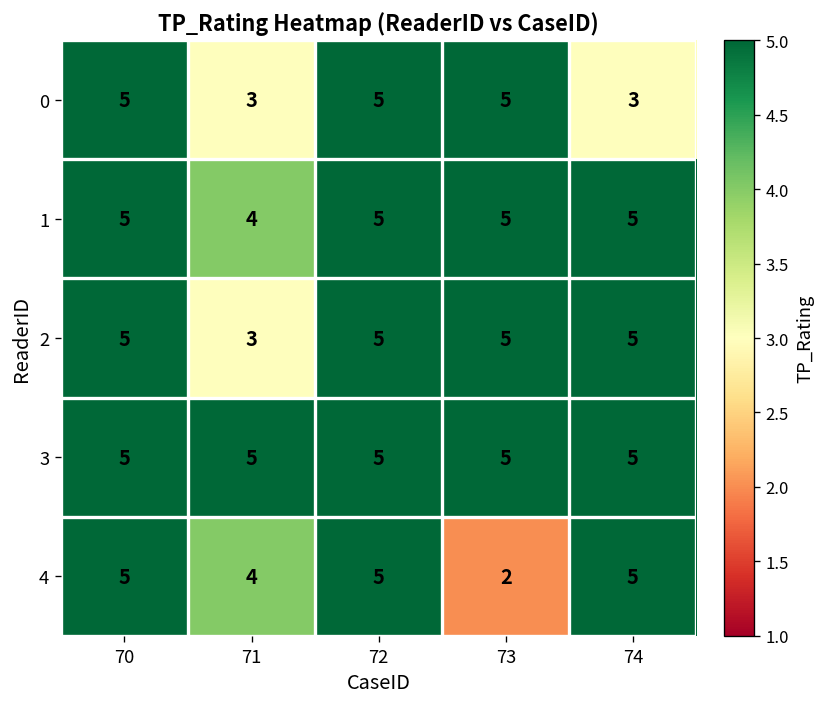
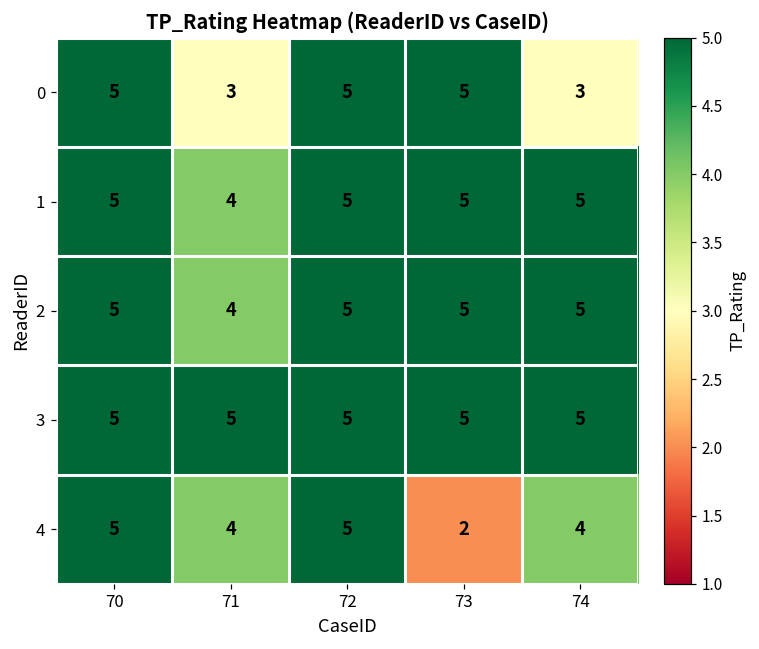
2, 71: 3 -> 4
4, 74: 5 -> 4
